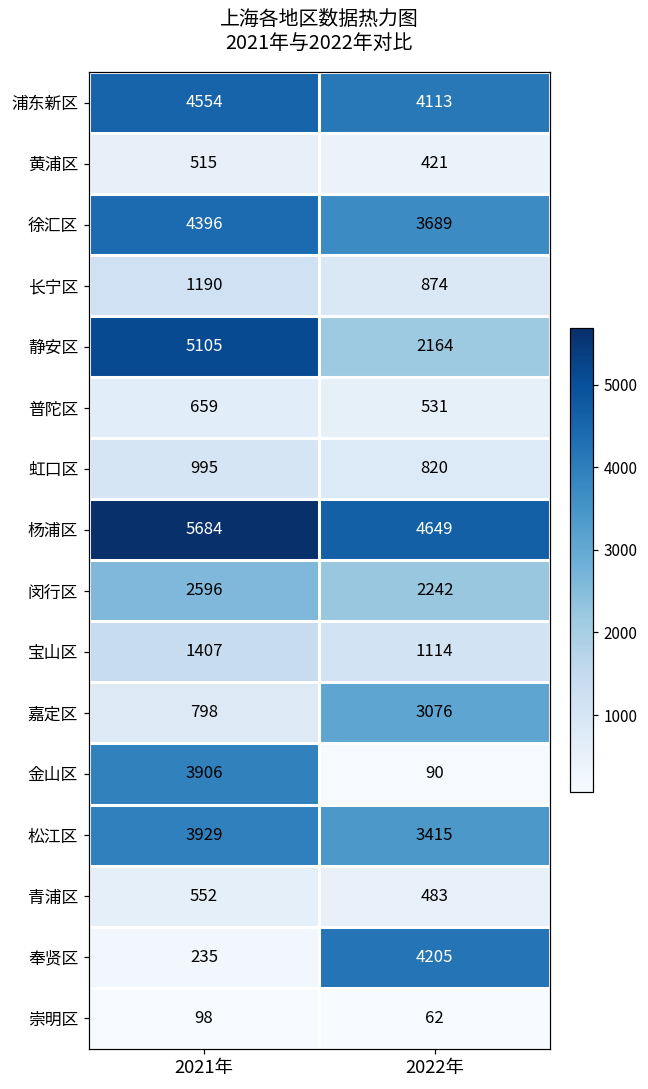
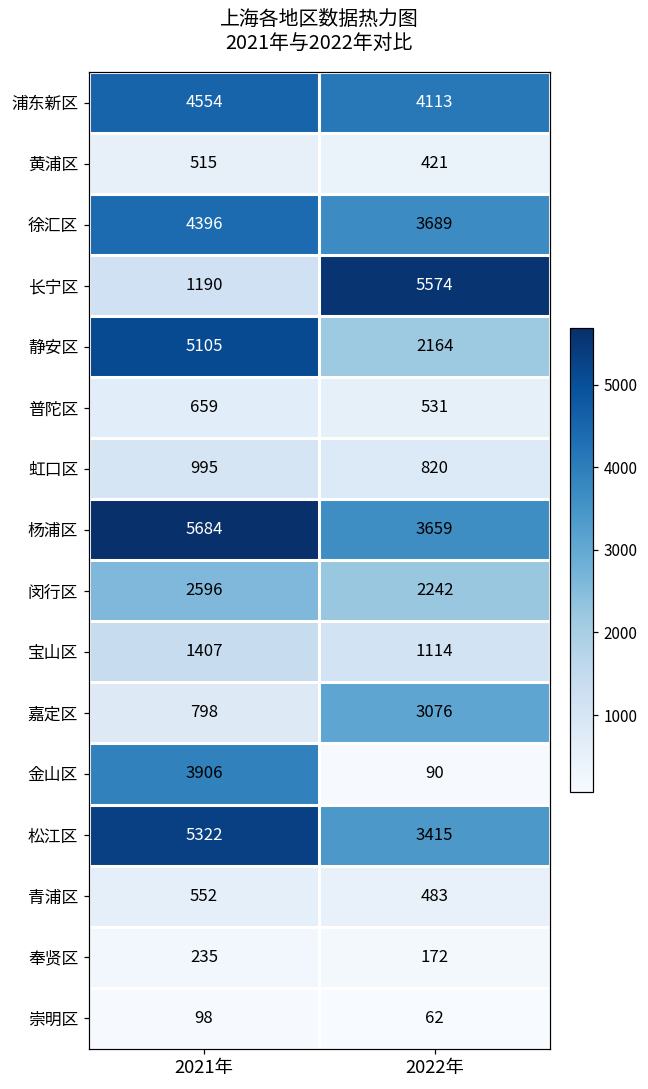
长宁区, 2022年: 874 -> 5574
杨浦区, 2022年: 4649 -> 3659
松江区, 2021年: 3929 -> 5322
奉贤区, 2022年: 4205 -> 172
